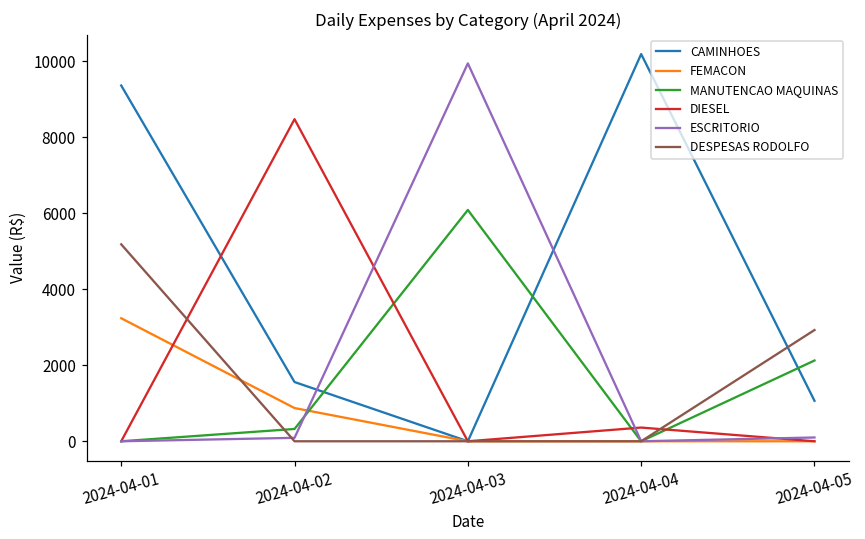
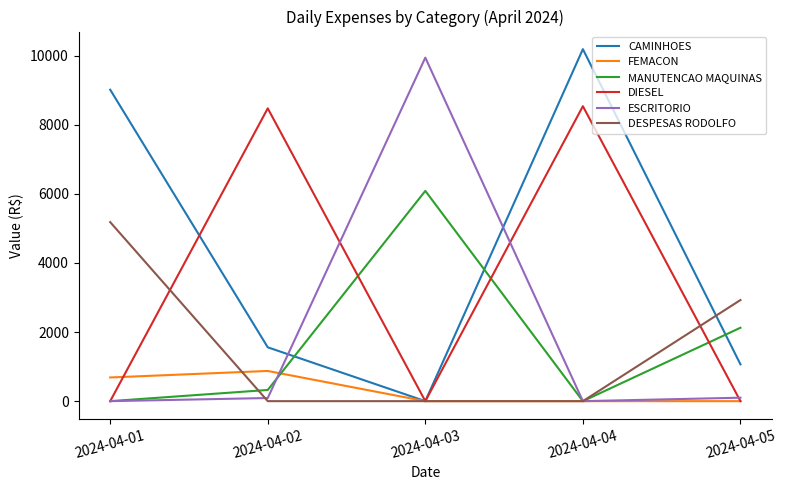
CAMINHOES, 2024-04-01: 9400 -> 9000
FEMACON, 2024-04-01: 3200 -> 700
DIESEL, 2024-04-04: 400 -> 8500
